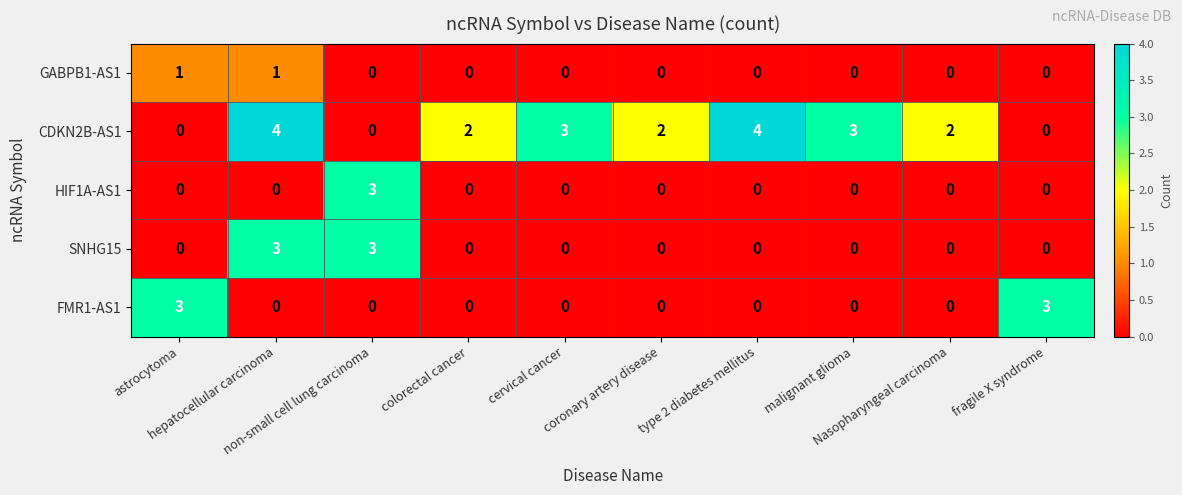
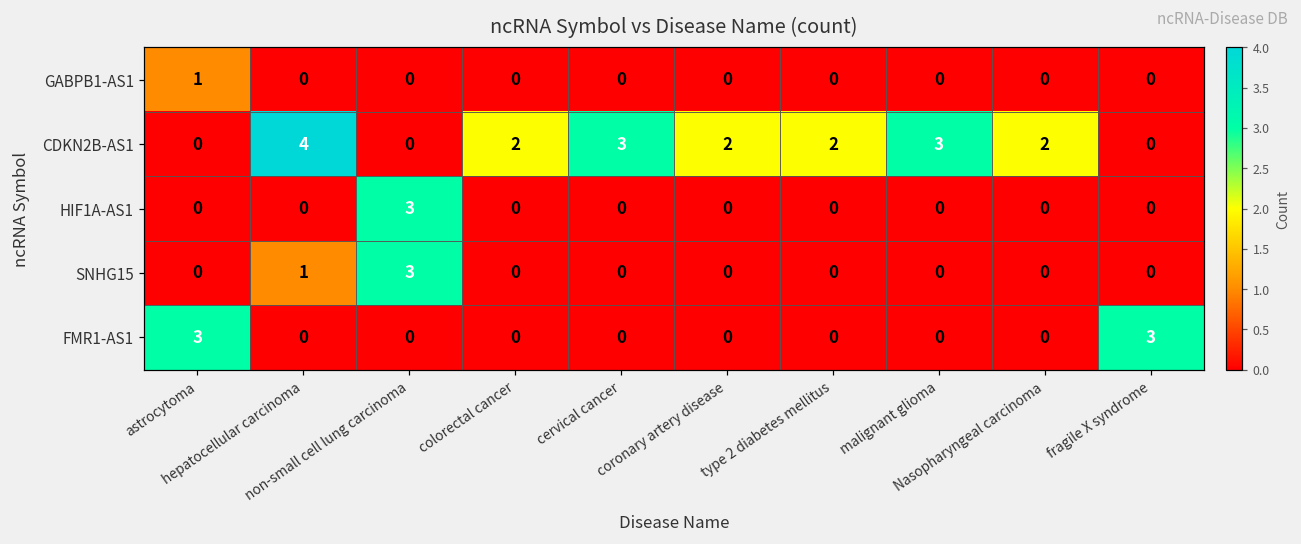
GABPB1-AS1, hepatocellular carcinoma: 1 -> 0
CDKN2B-AS1, type 2 diabetes mellitus: 4 -> 2
SNHG15, hepatocellular carcinoma: 3 -> 1
